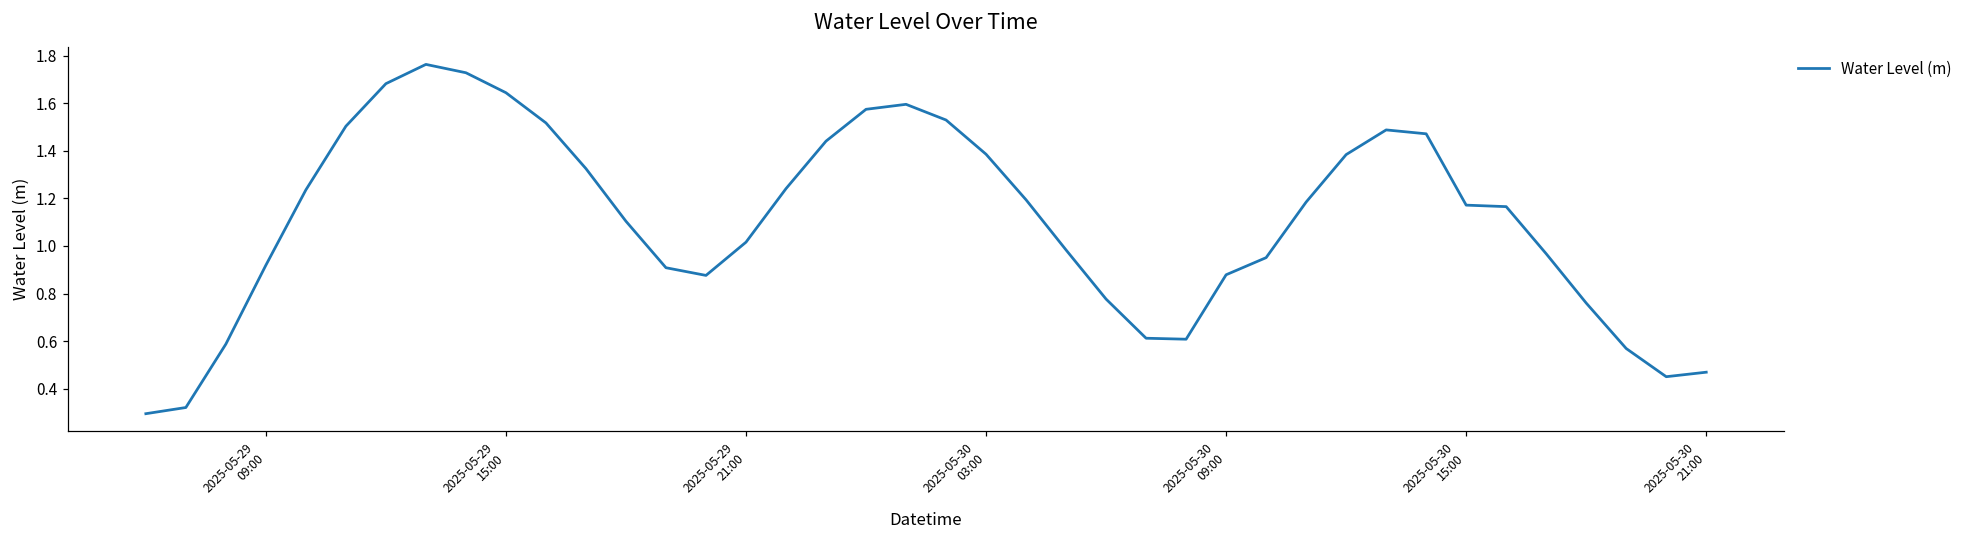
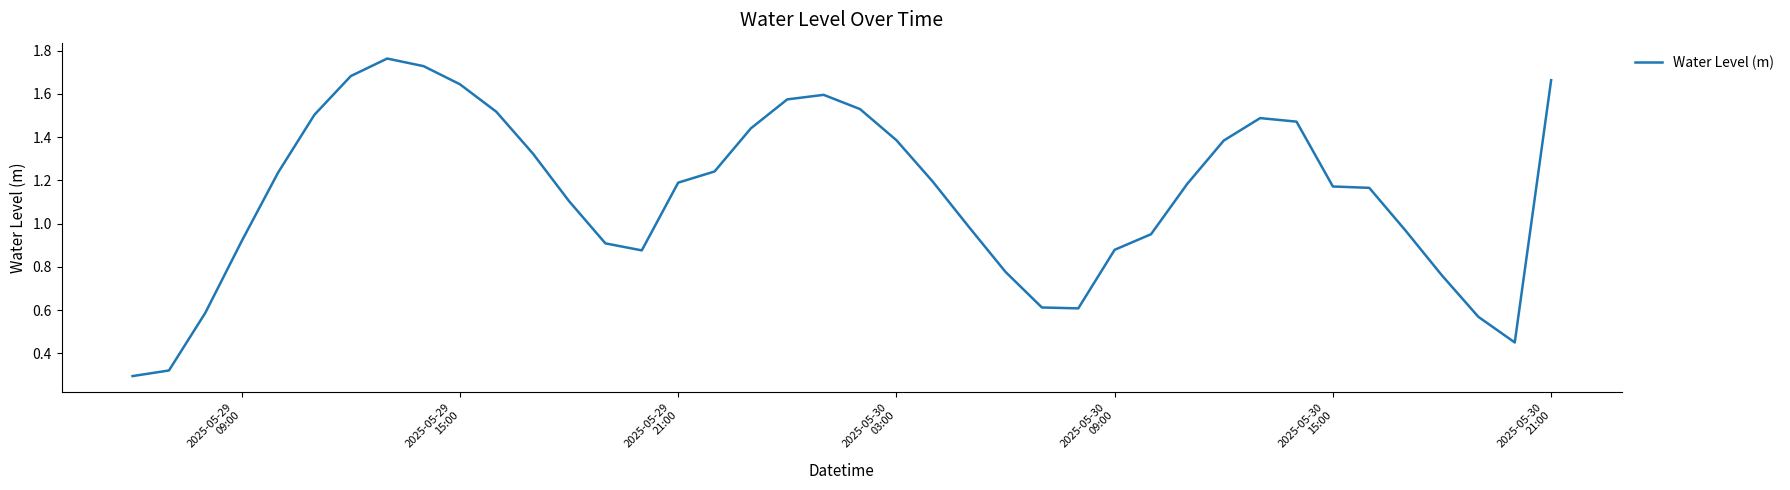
2025-05-29 21:00: 1.02 -> 1.19
2025-05-30 21:00: 0.47 -> 1.66
